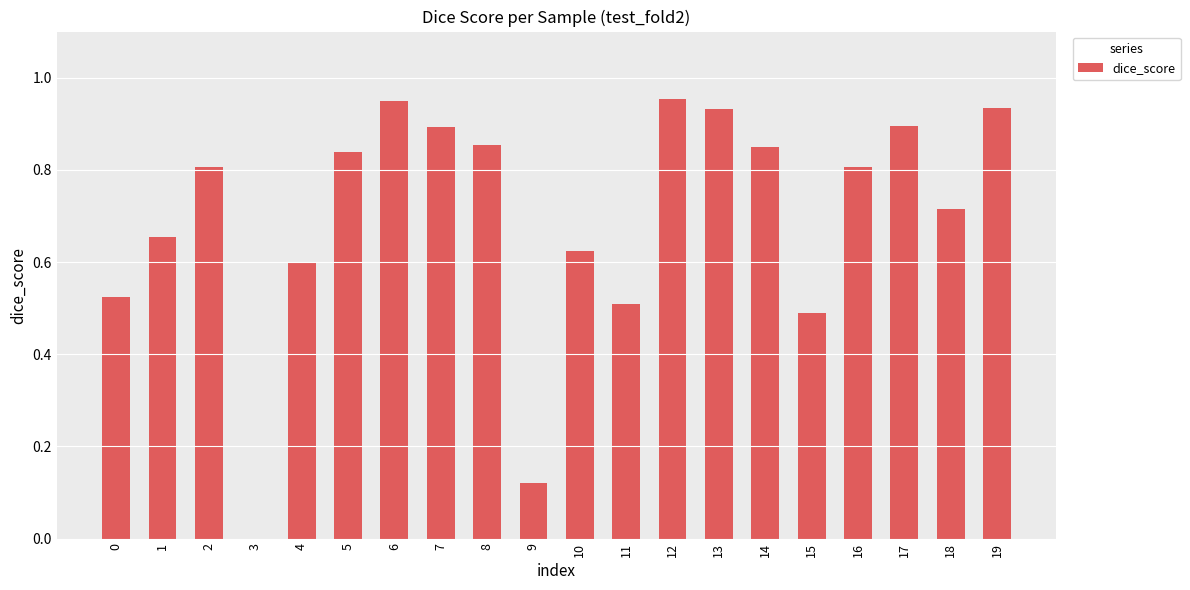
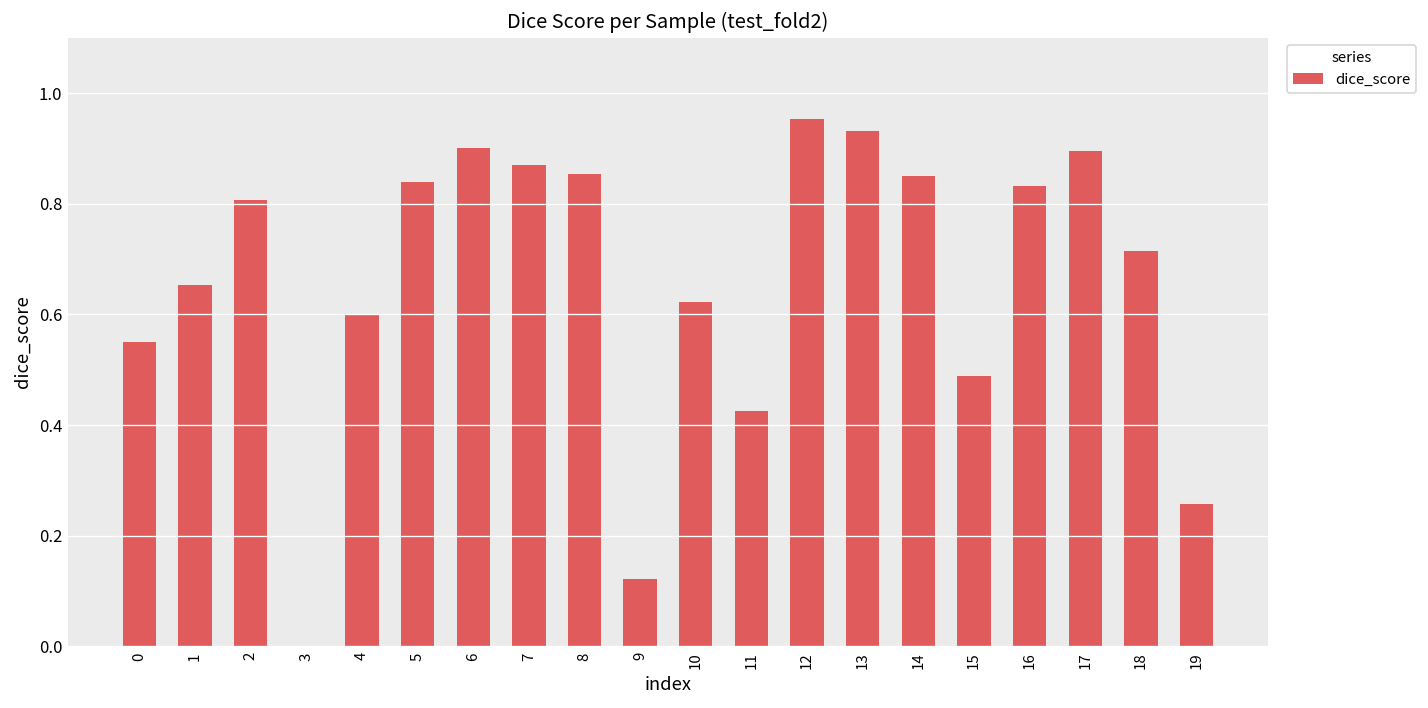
0: 0.52 -> 0.55
6: 0.95 -> 0.90
7: 0.89 -> 0.87
11: 0.51 -> 0.43
16: 0.81 -> 0.83
19: 0.94 -> 0.26
